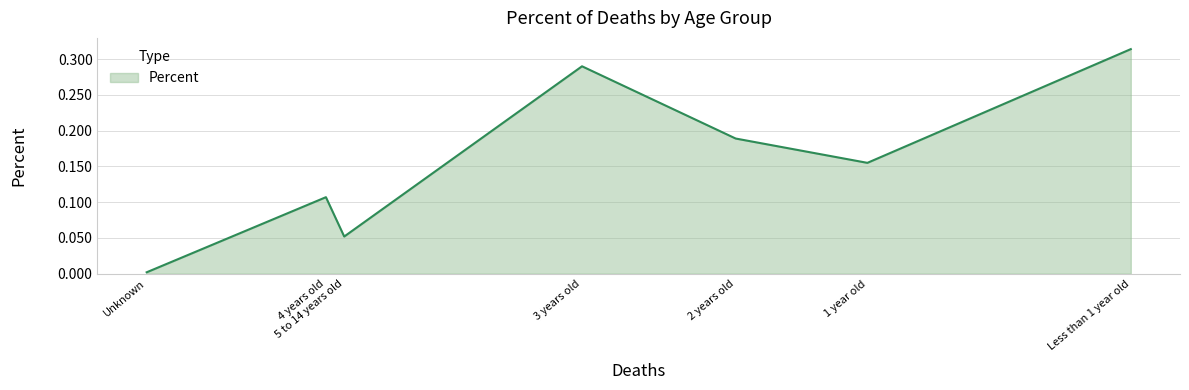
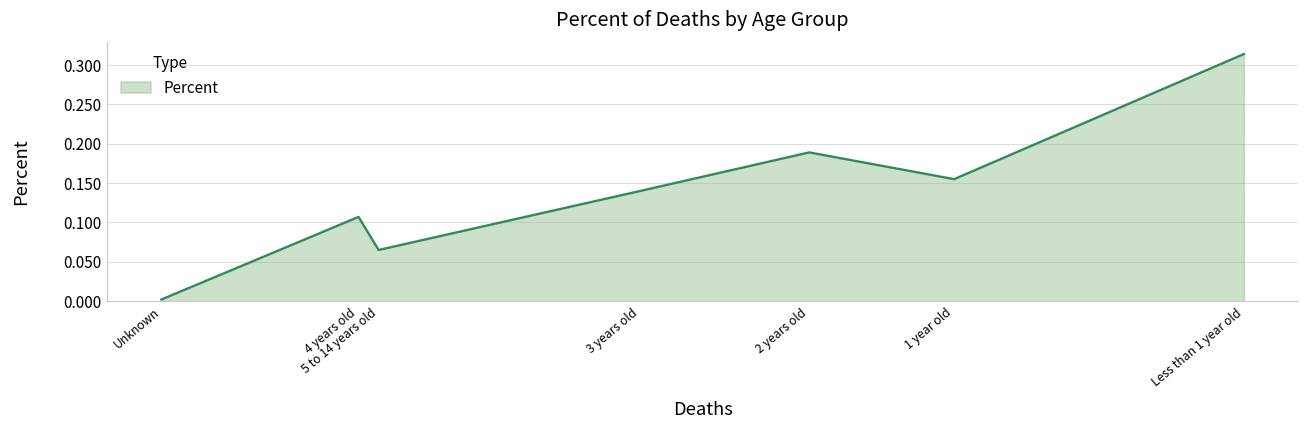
5 to 14 years old: 0.05 -> 0.07
3 years old: 0.29 -> 0.14
